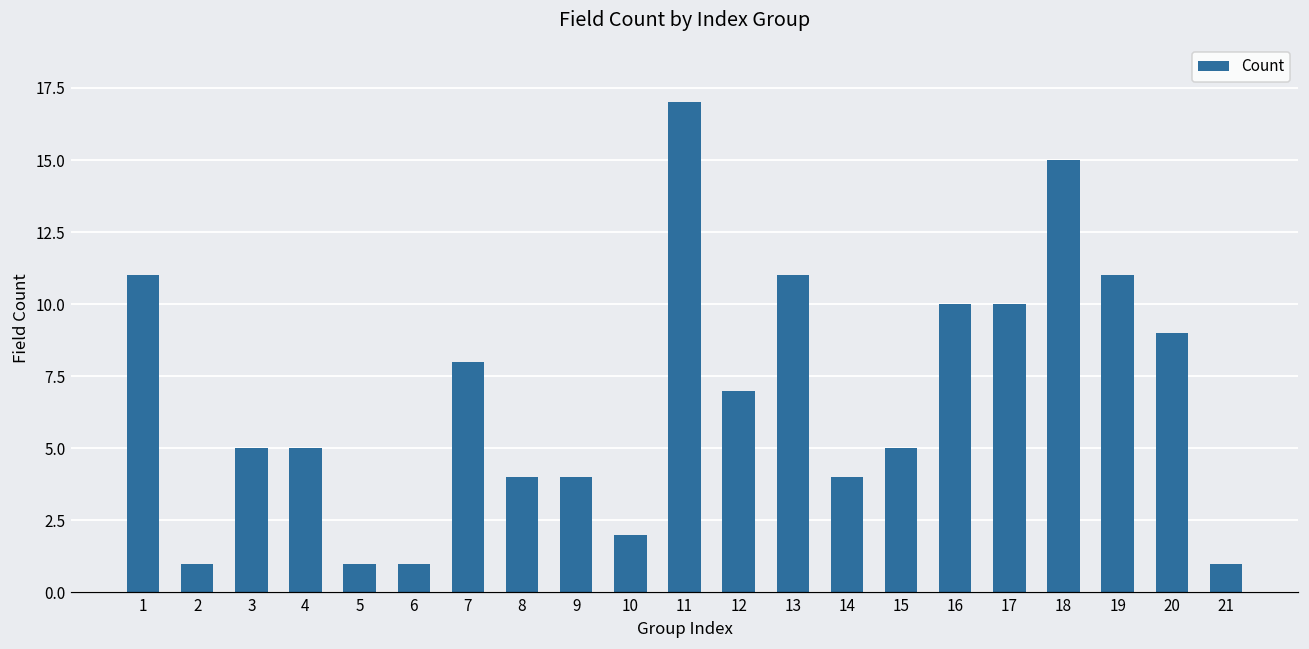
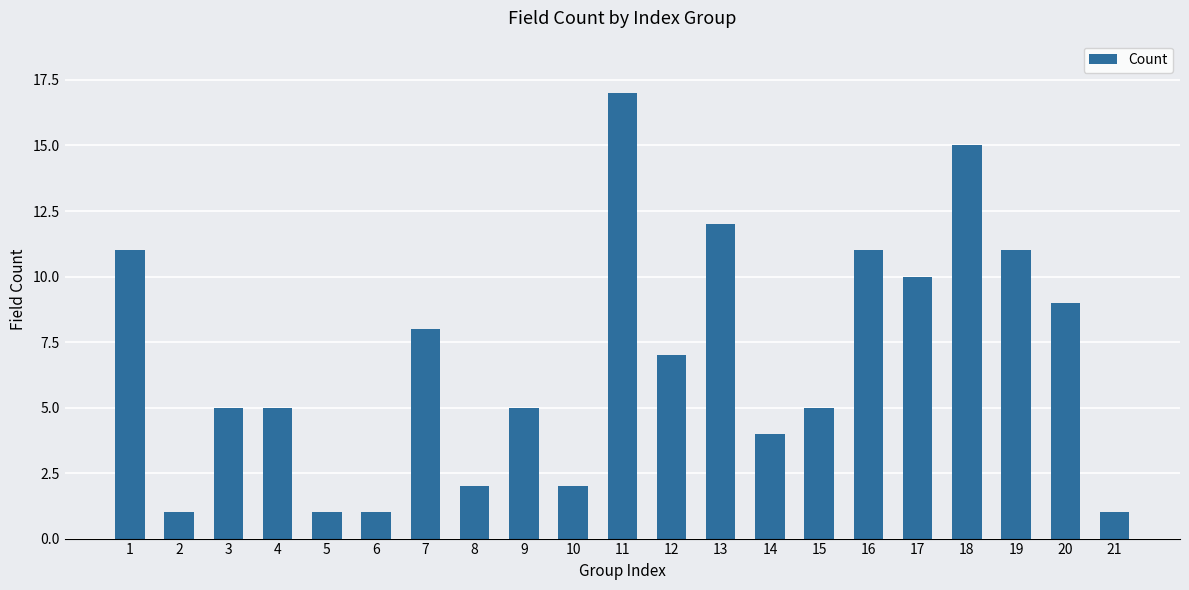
8: 4 -> 2
9: 4 -> 5
13: 11 -> 12
16: 10 -> 11
